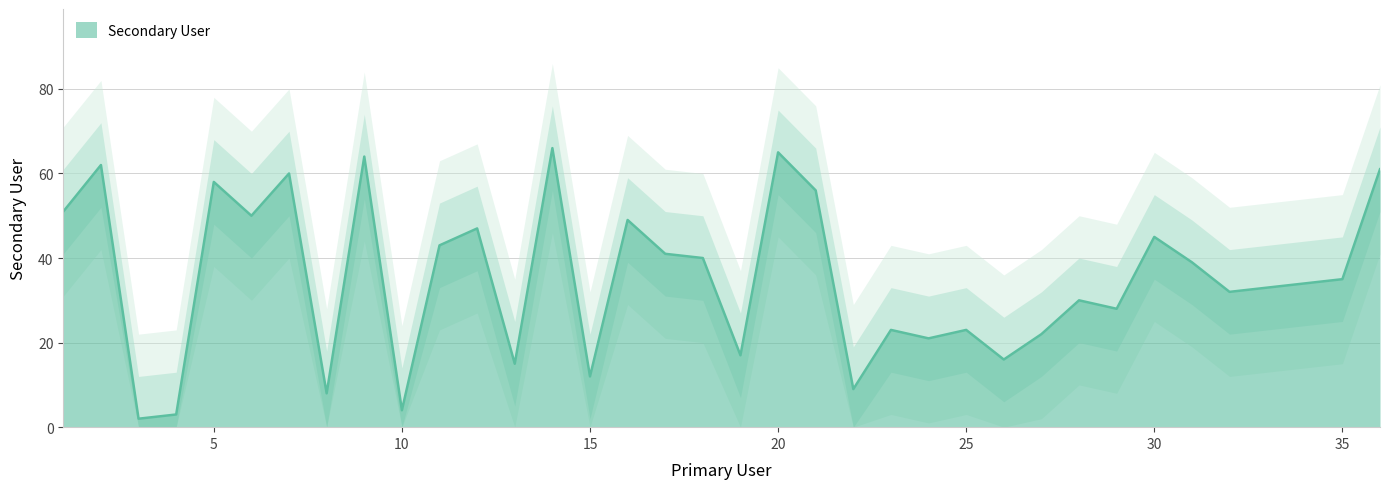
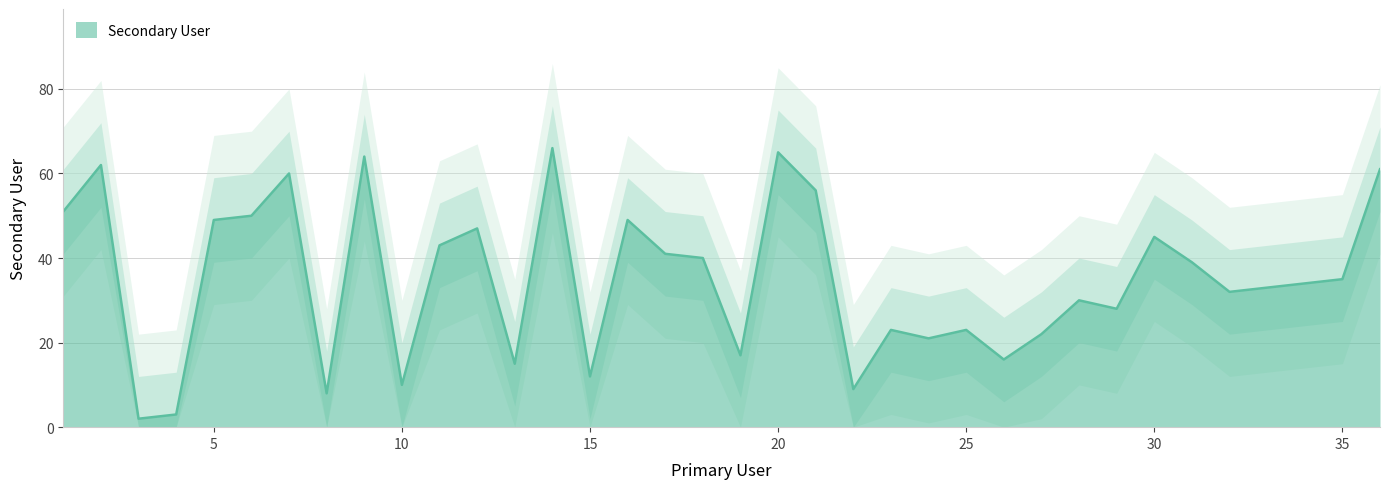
Secondary User, 5: 58 -> 49
Secondary User, 10: 4 -> 10
